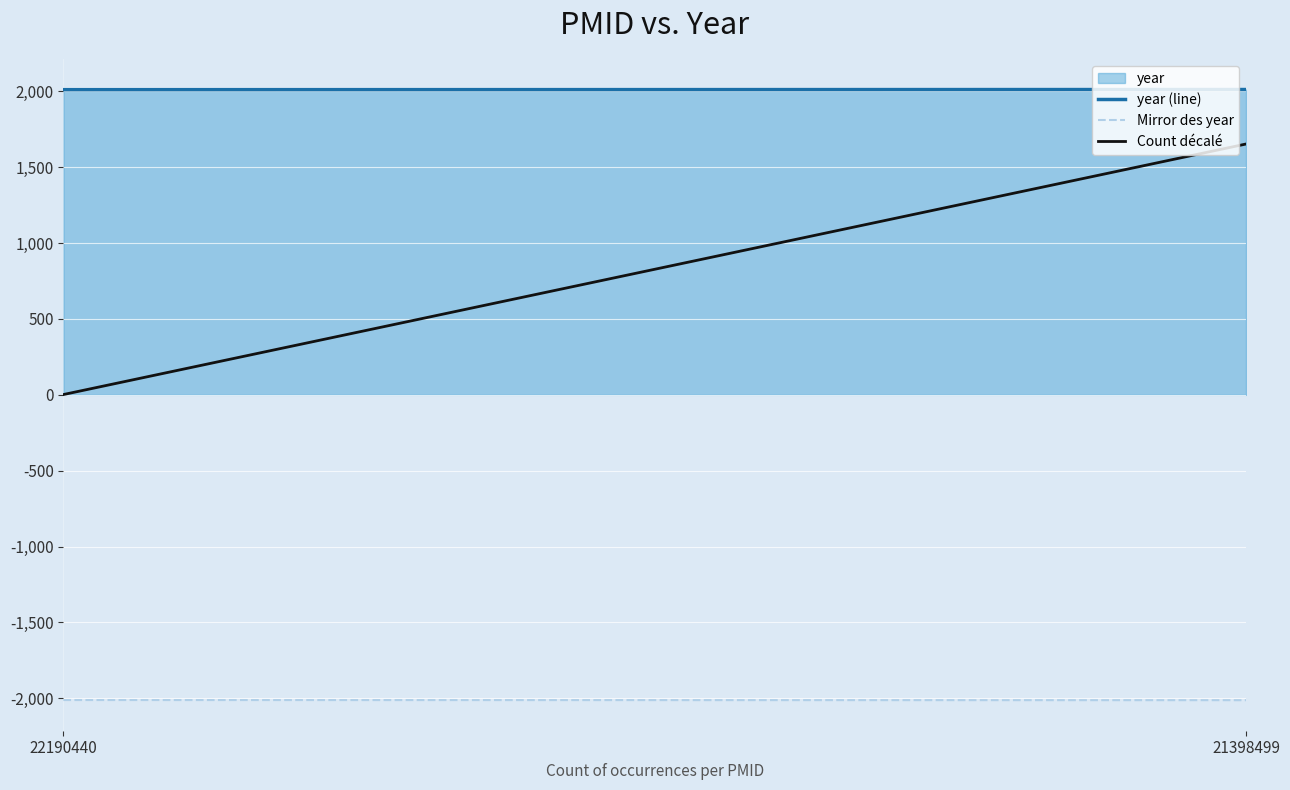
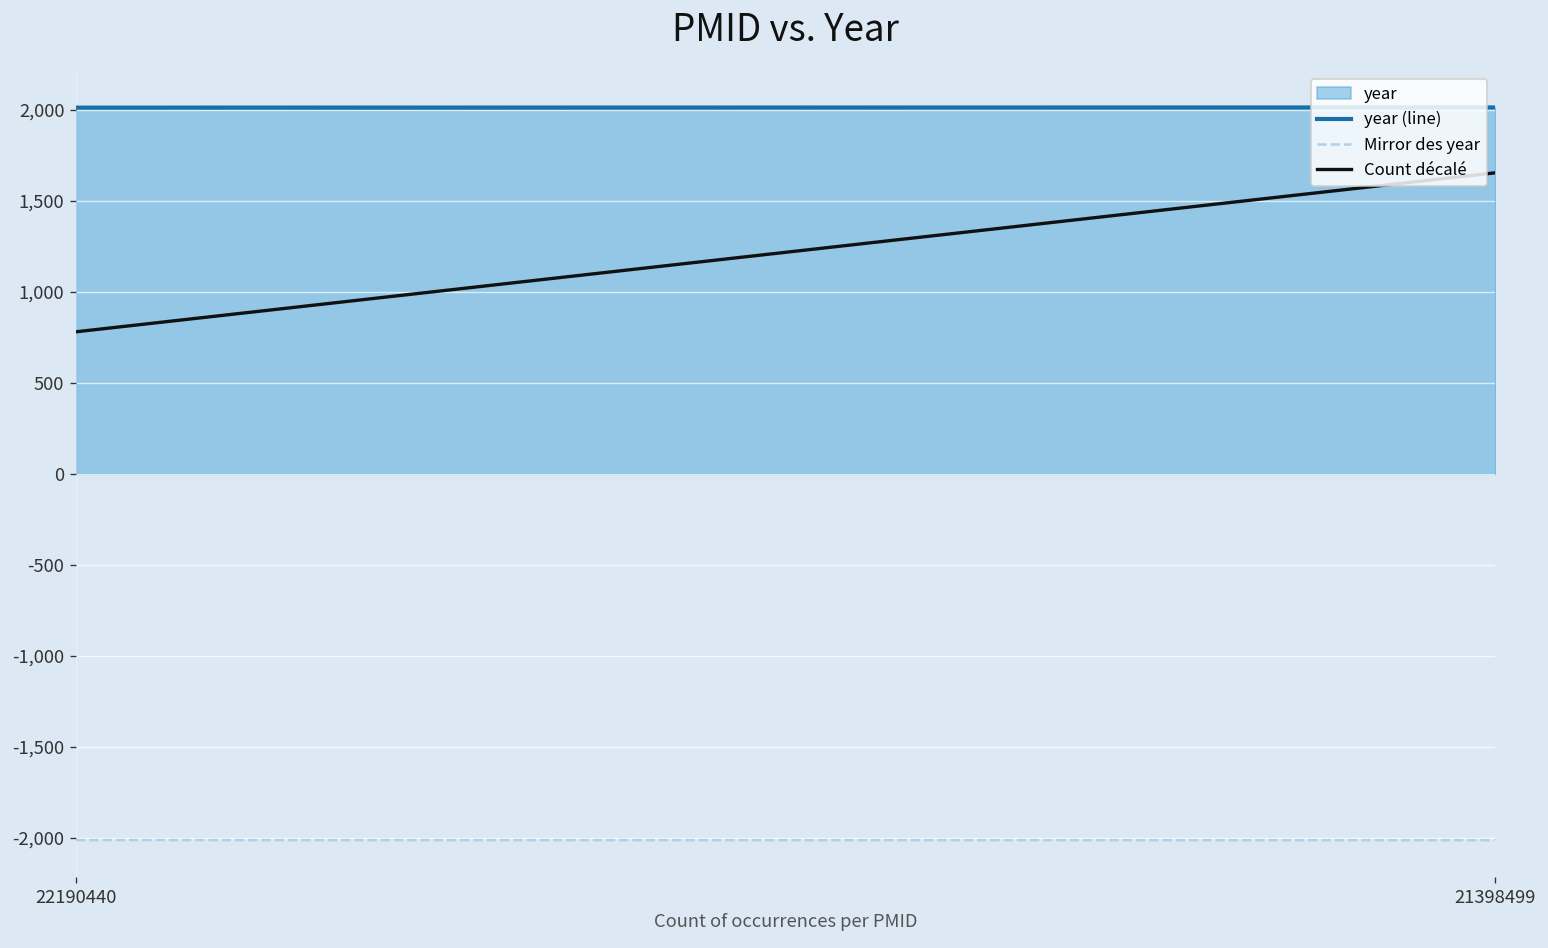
Count décalé, 22190440: 0 -> 780
